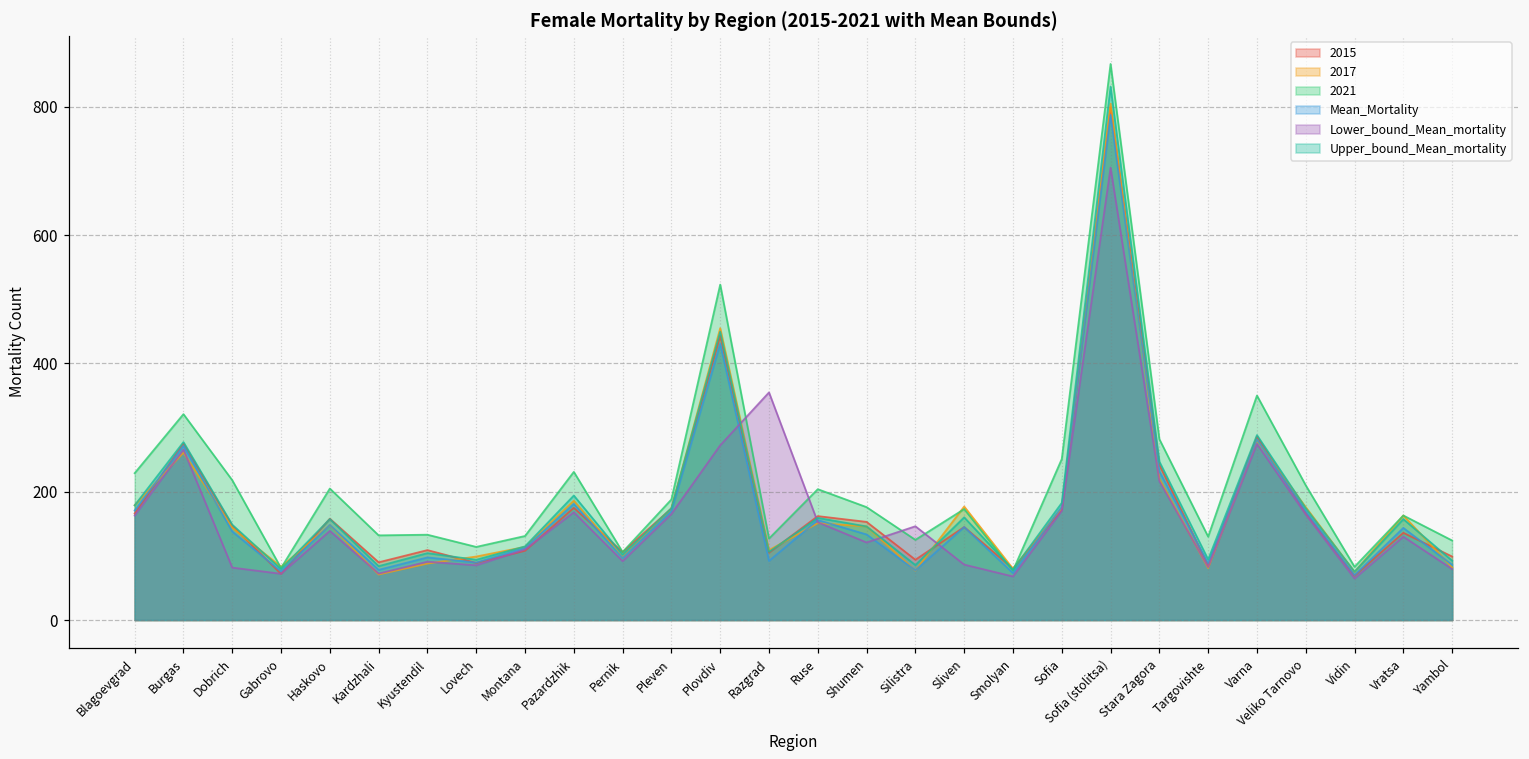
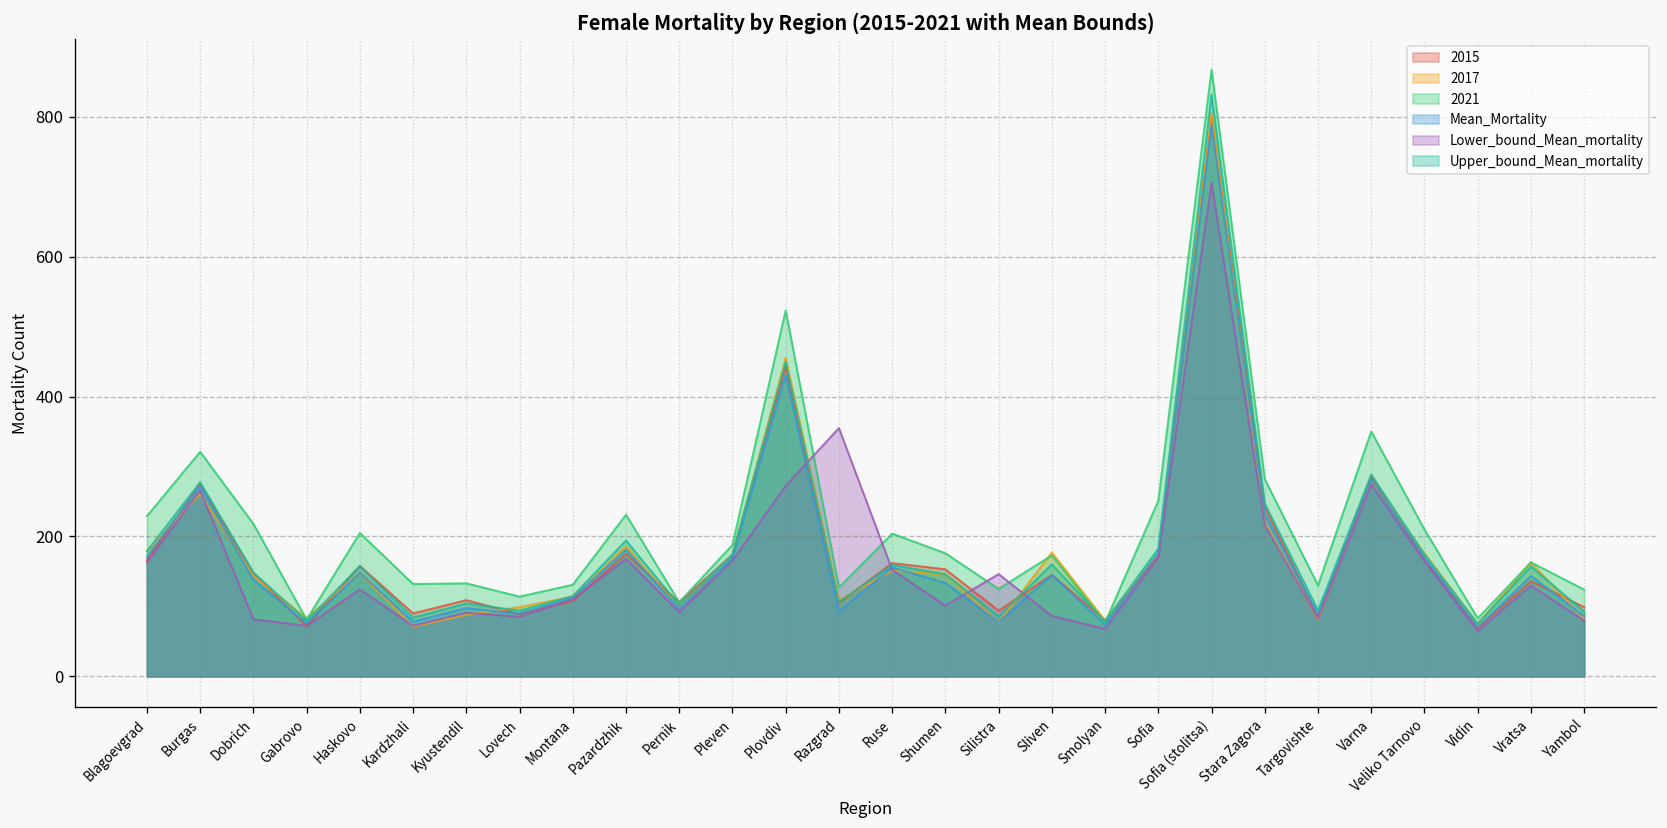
Lower_bound_Mean_mortality, Haskovo: 140 -> 120
Lower_bound_Mean_mortality, Shumen: 120 -> 100
